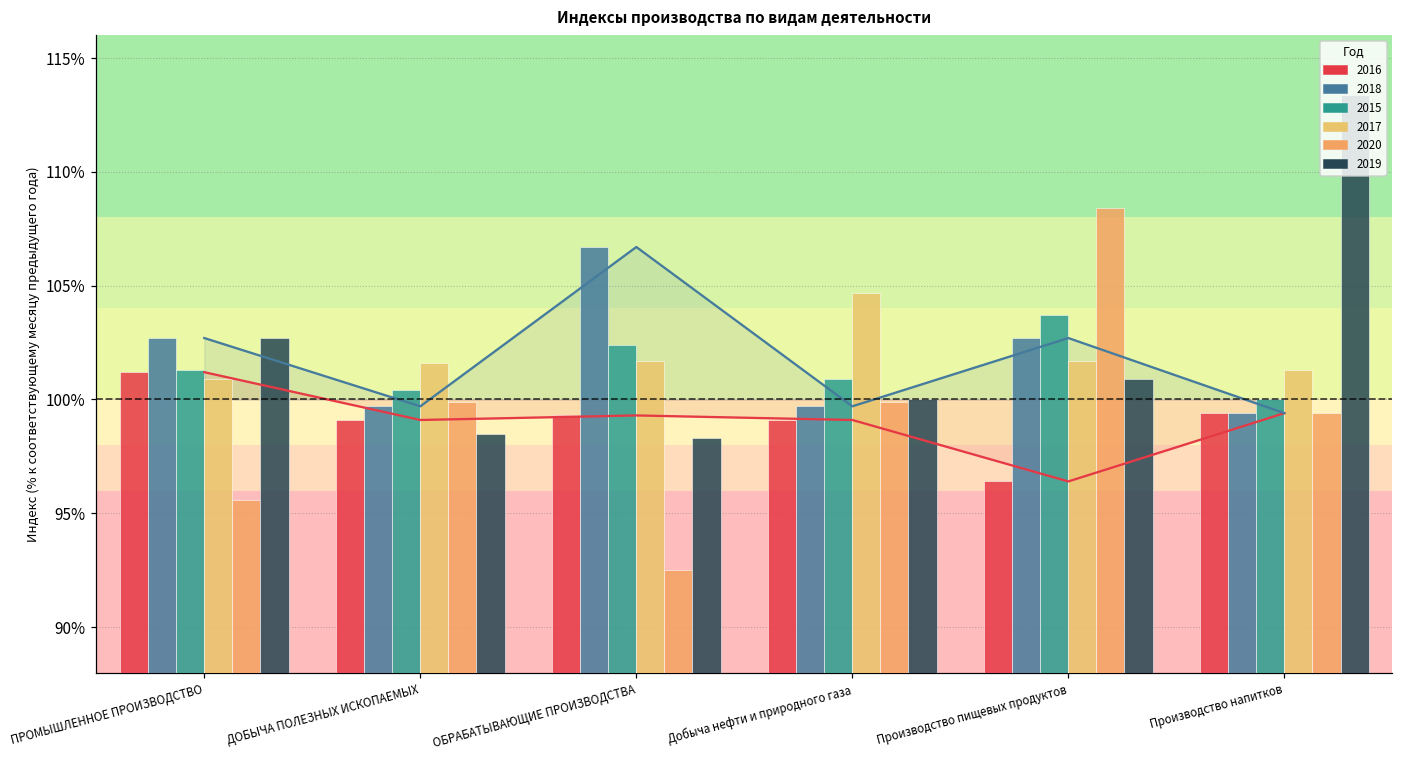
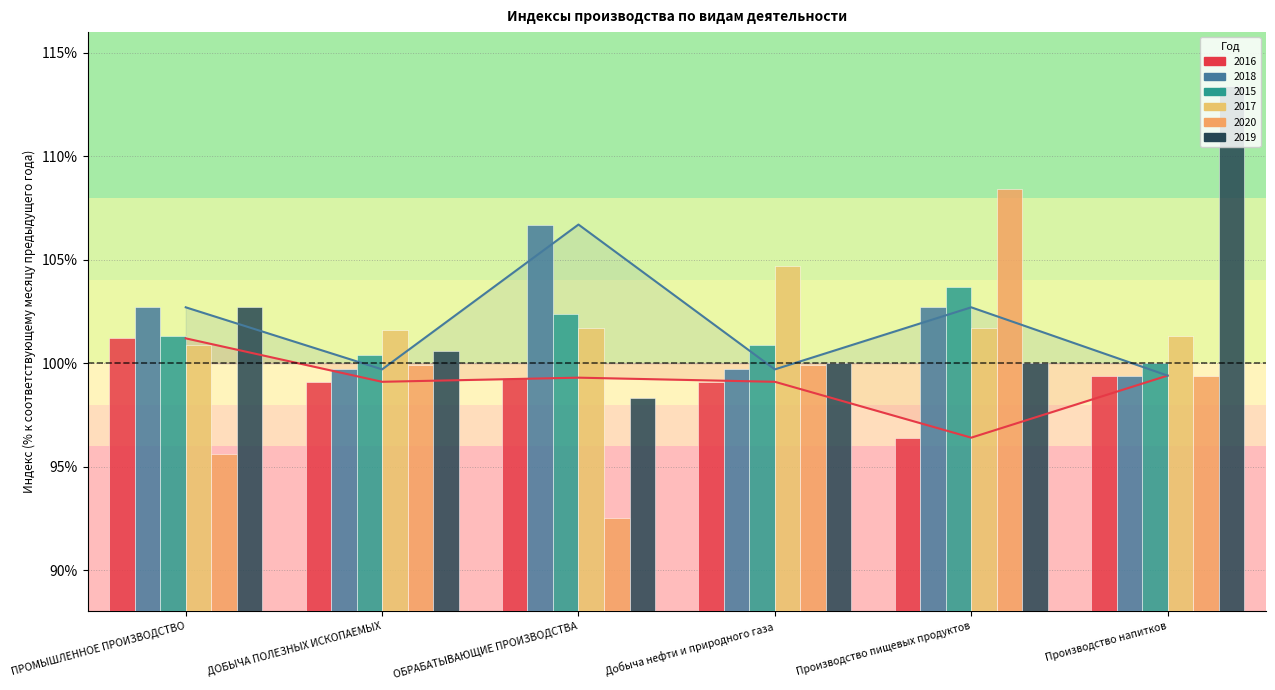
2019, ДОБЫЧА ПОЛЕЗНЫХ ИСКОПАЕМЫХ: 98.5% -> 100.6%
2019, Производство пищевых продуктов: 100.9% -> 100.0%
